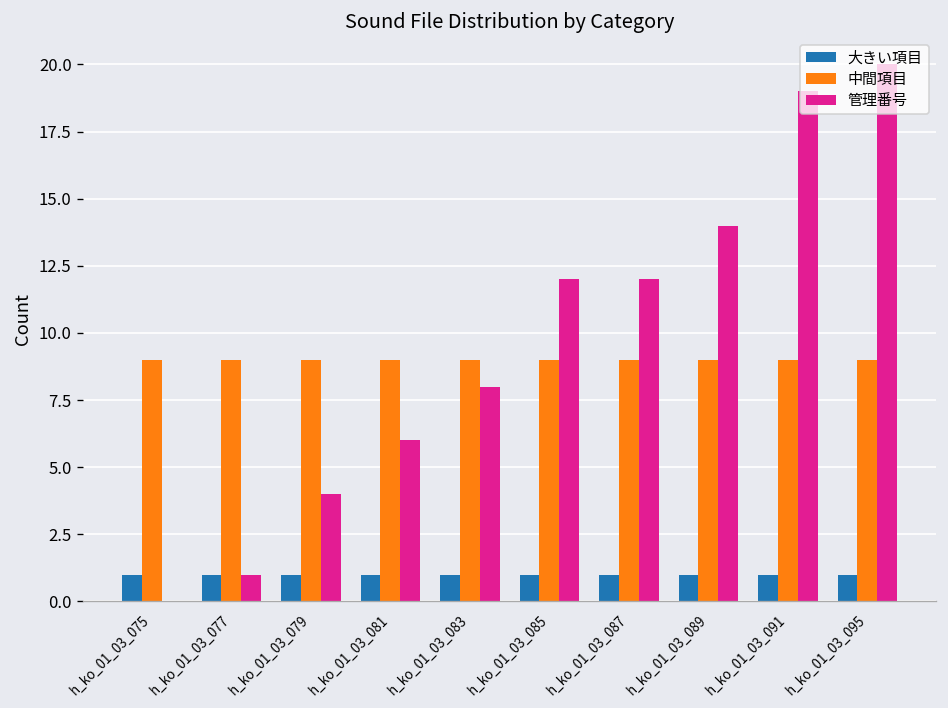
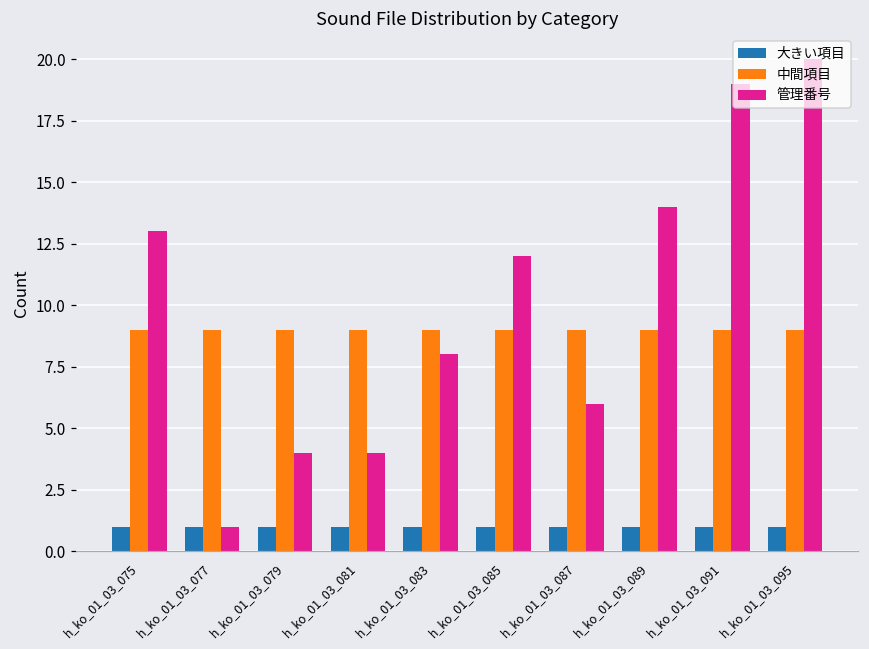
管理番号, h_ko_01_03_075: 0 -> 13
管理番号, h_ko_01_03_081: 6 -> 4
管理番号, h_ko_01_03_087: 12 -> 6
